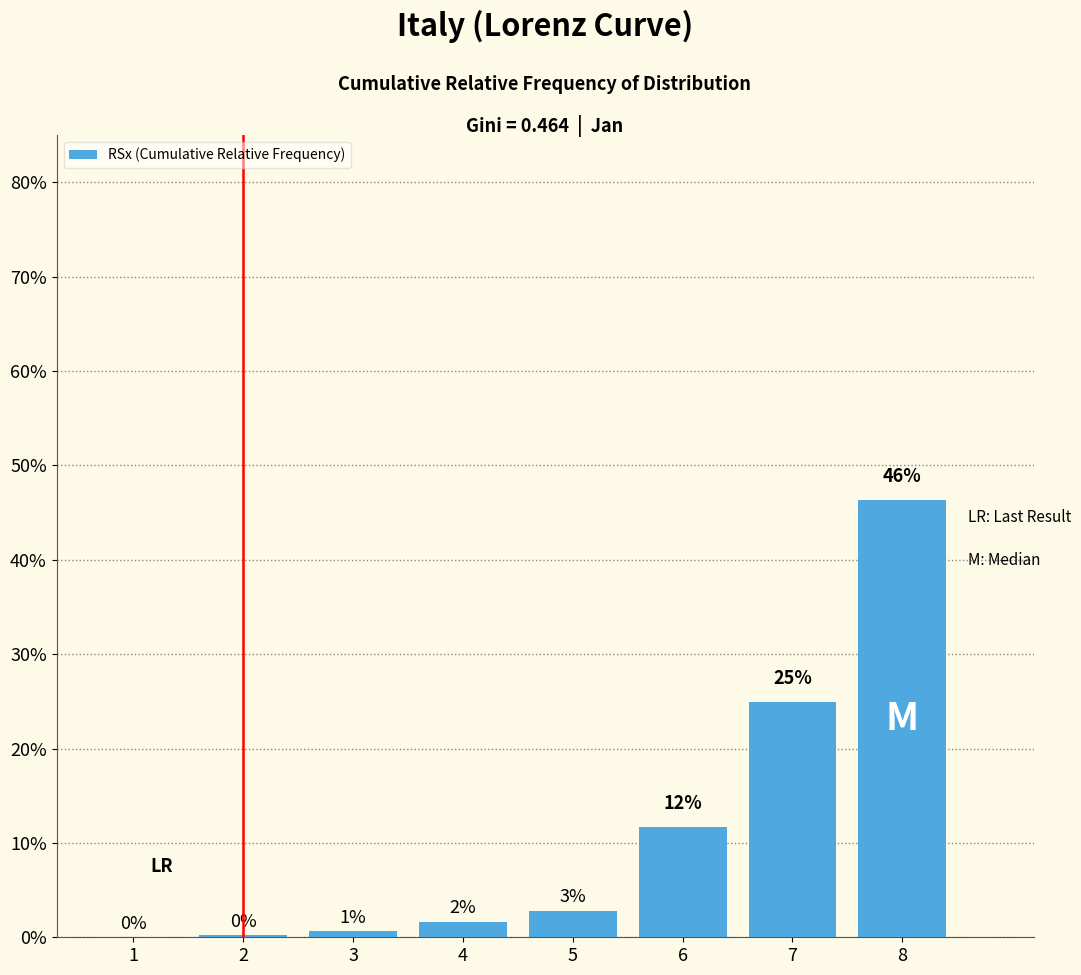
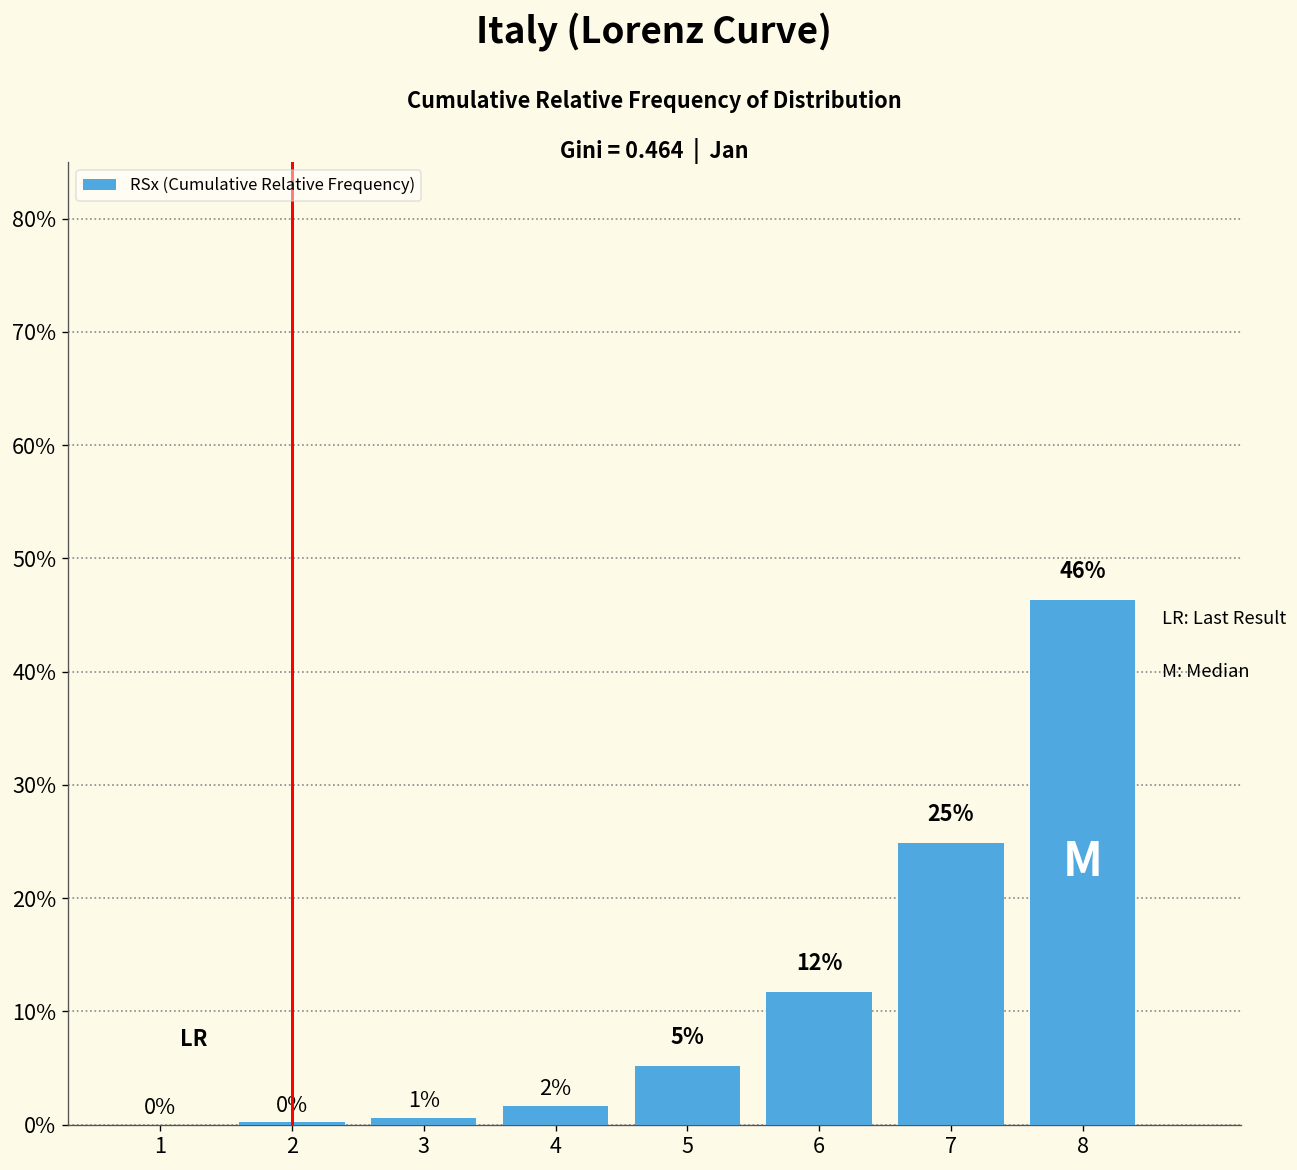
5: 3% -> 5%
